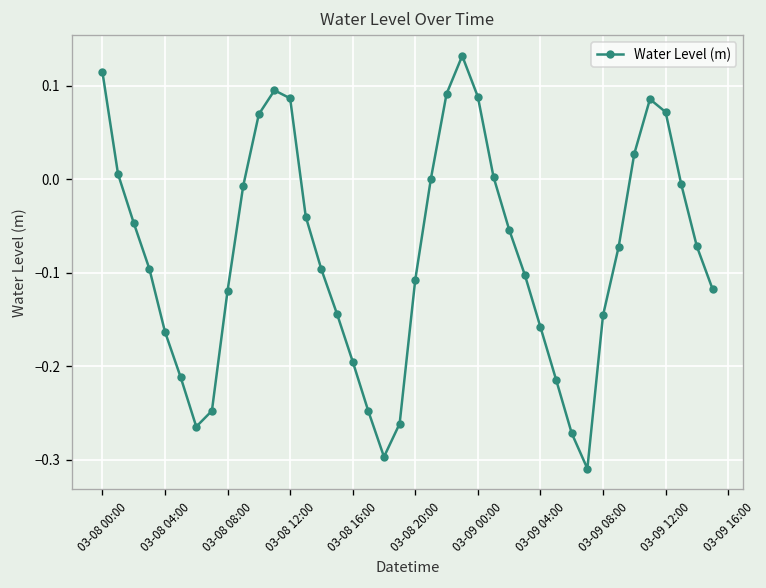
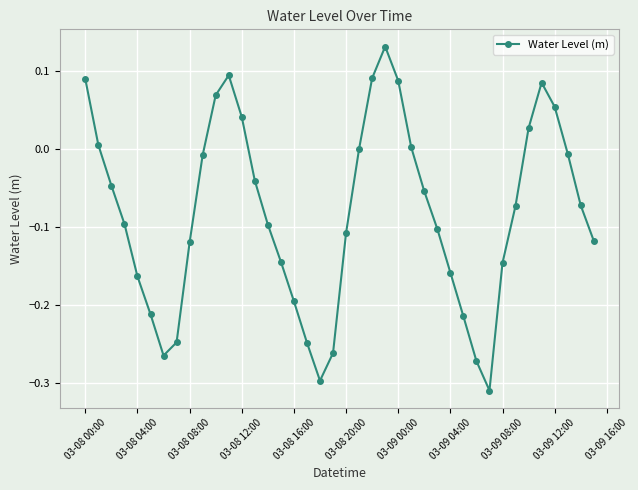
03-08 00:00: 0.11 -> 0.09
03-08 12:00: 0.09 -> 0.04
03-09 12:00: 0.07 -> 0.05
